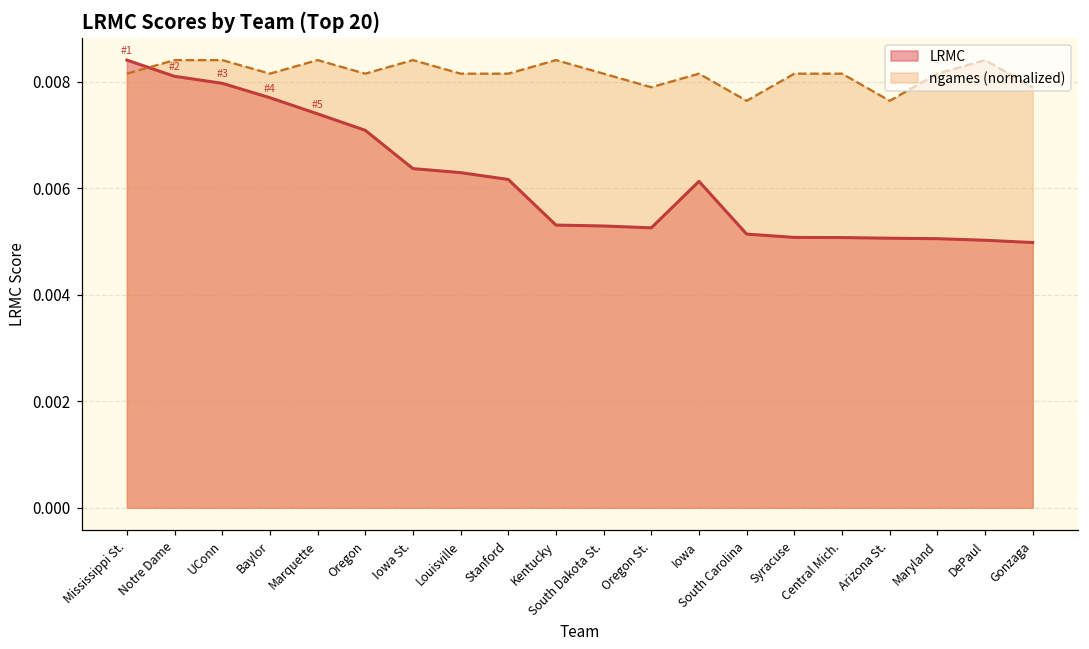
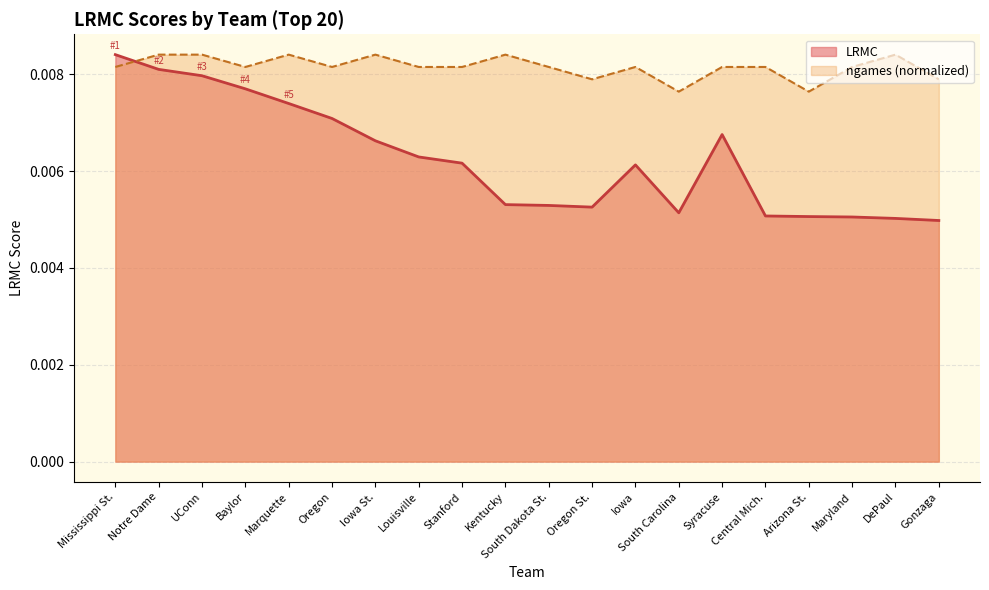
LRMC, Iowa St.: 0.0064 -> 0.0066
LRMC, Syracuse: 0.0051 -> 0.0068
